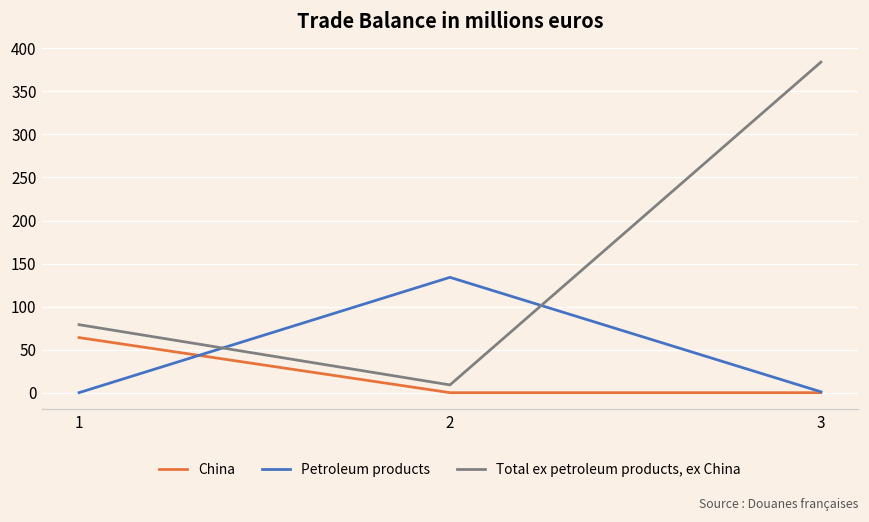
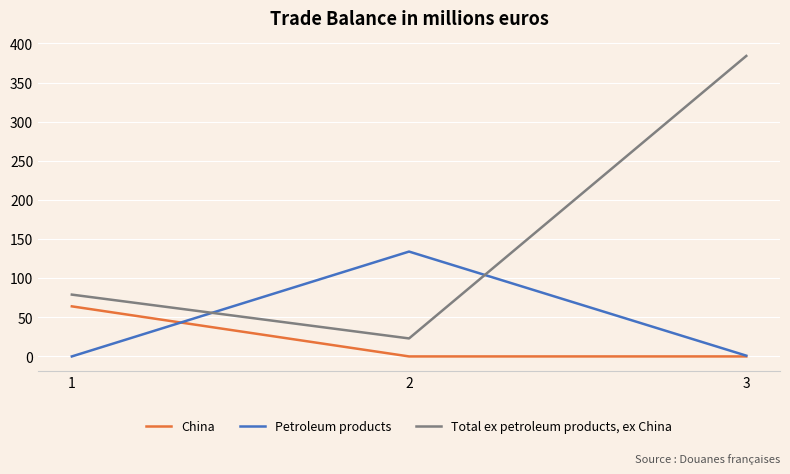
Total ex petroleum products, ex China, 2: 10 -> 20
